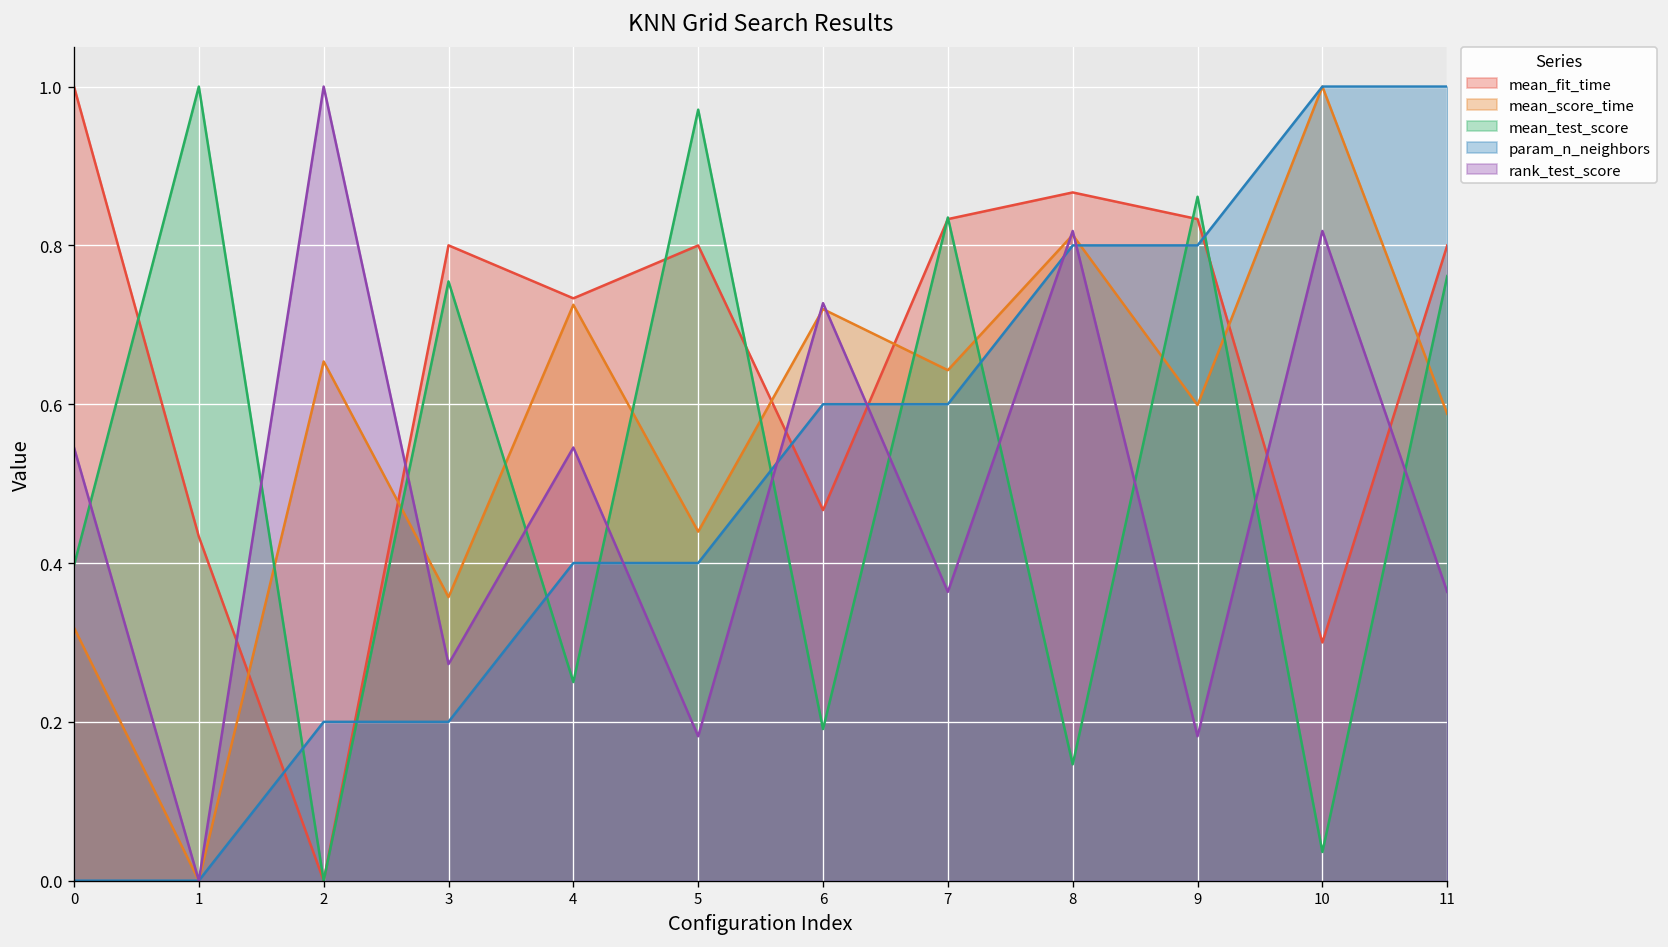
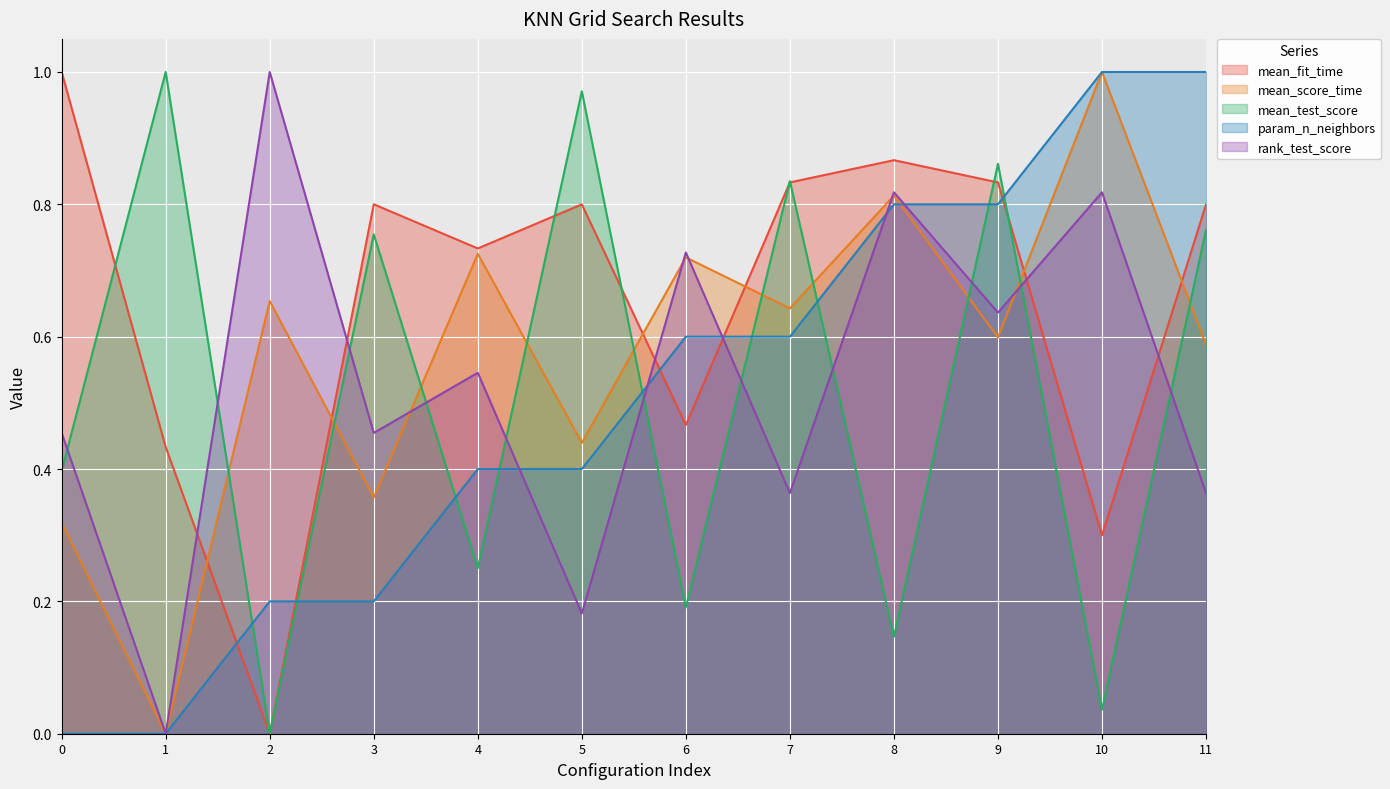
rank_test_score, 0: 0.55 -> 0.45
rank_test_score, 3: 0.27 -> 0.45
rank_test_score, 9: 0.18 -> 0.64
